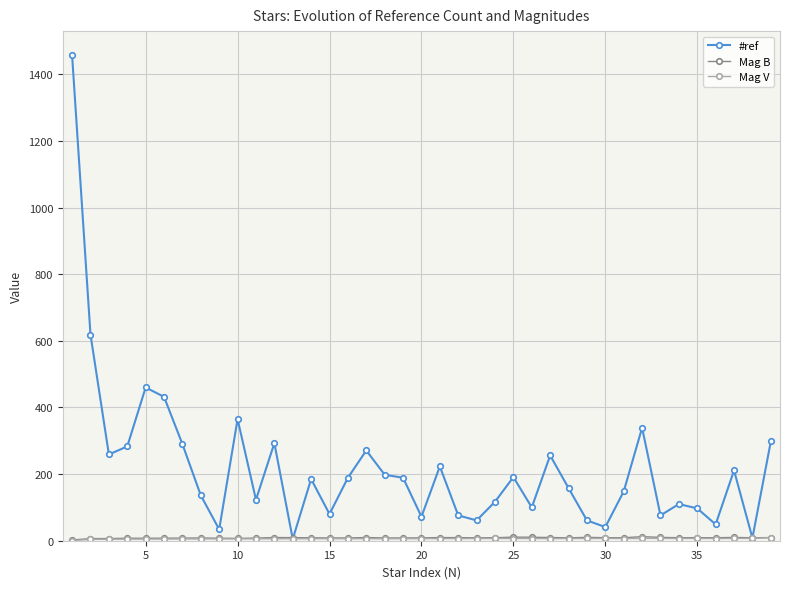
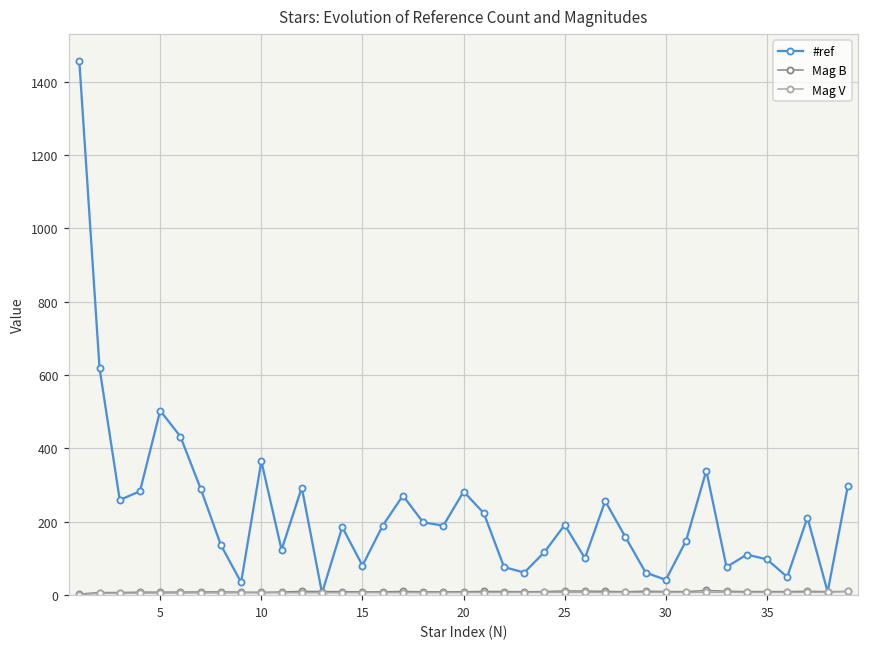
#ref, 5: 460 -> 500
#ref, 20: 70 -> 280
